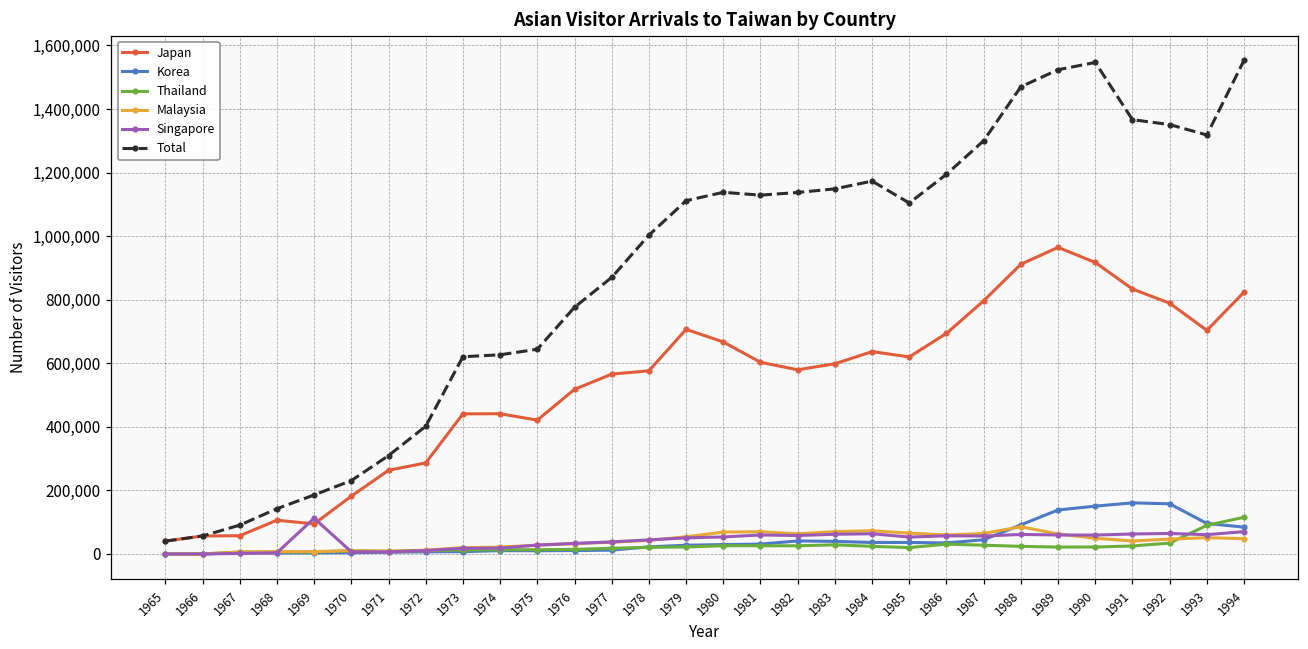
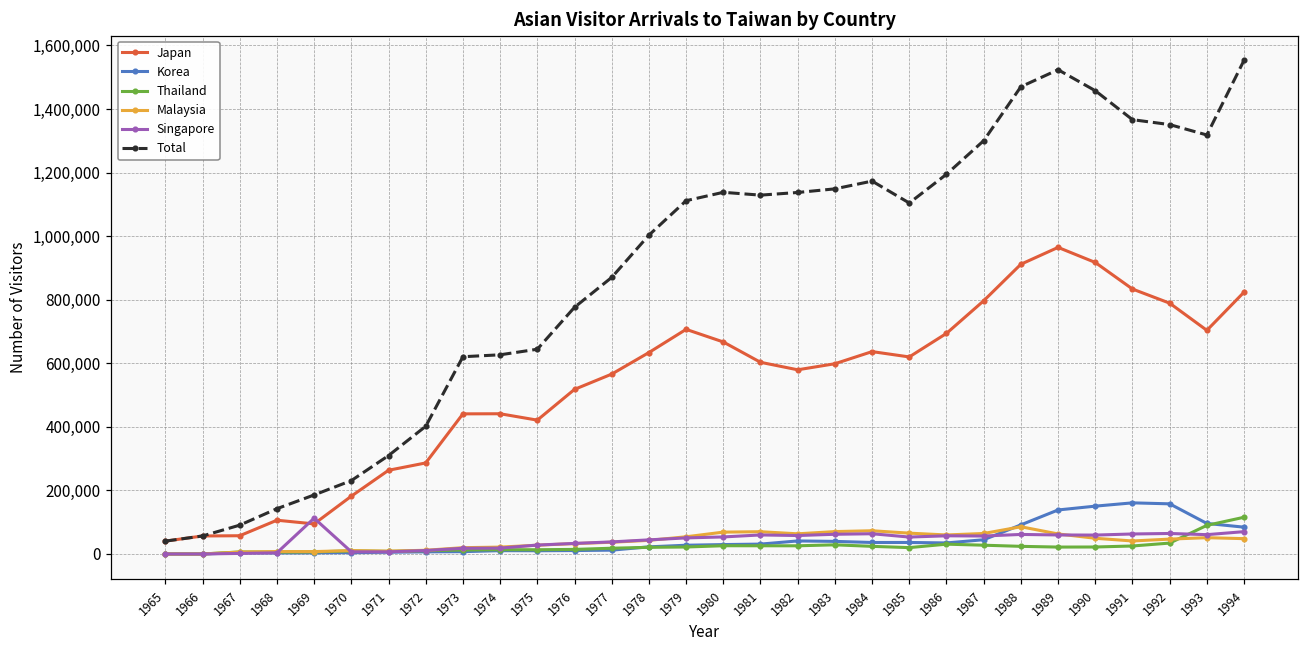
Japan, 1978: 580,000 -> 630,000
Total, 1990: 1,550,000 -> 1,460,000
